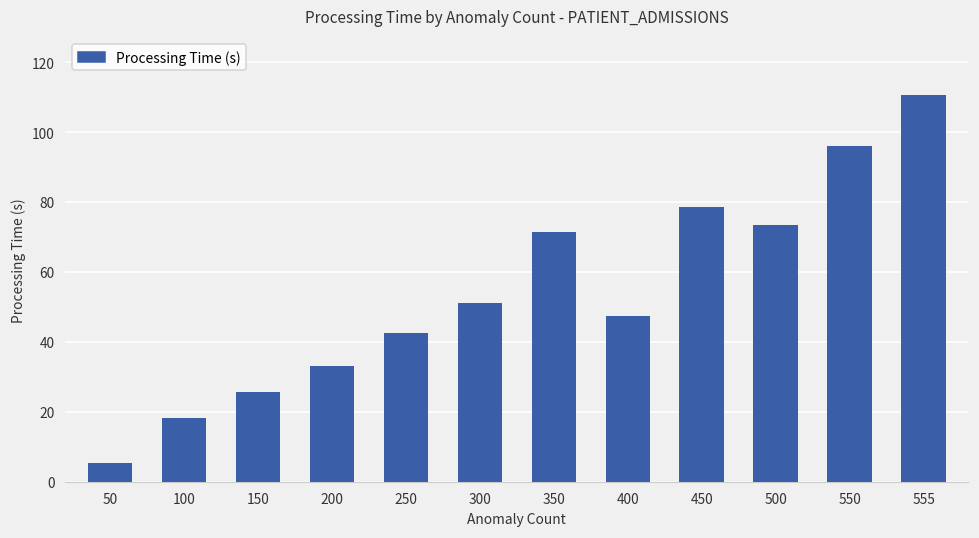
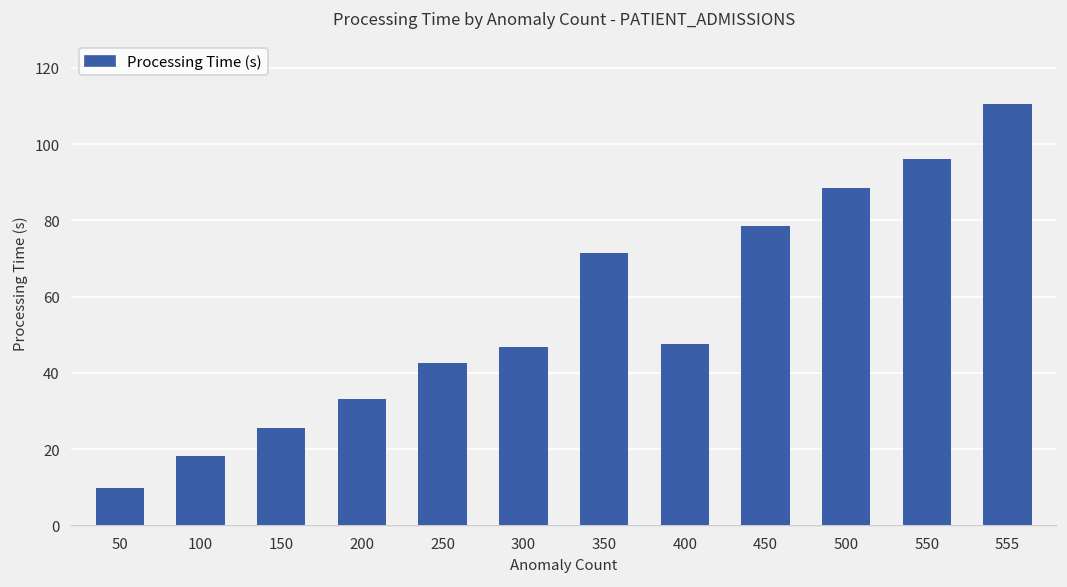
50: 5 -> 10
300: 51 -> 47
500: 74 -> 88
